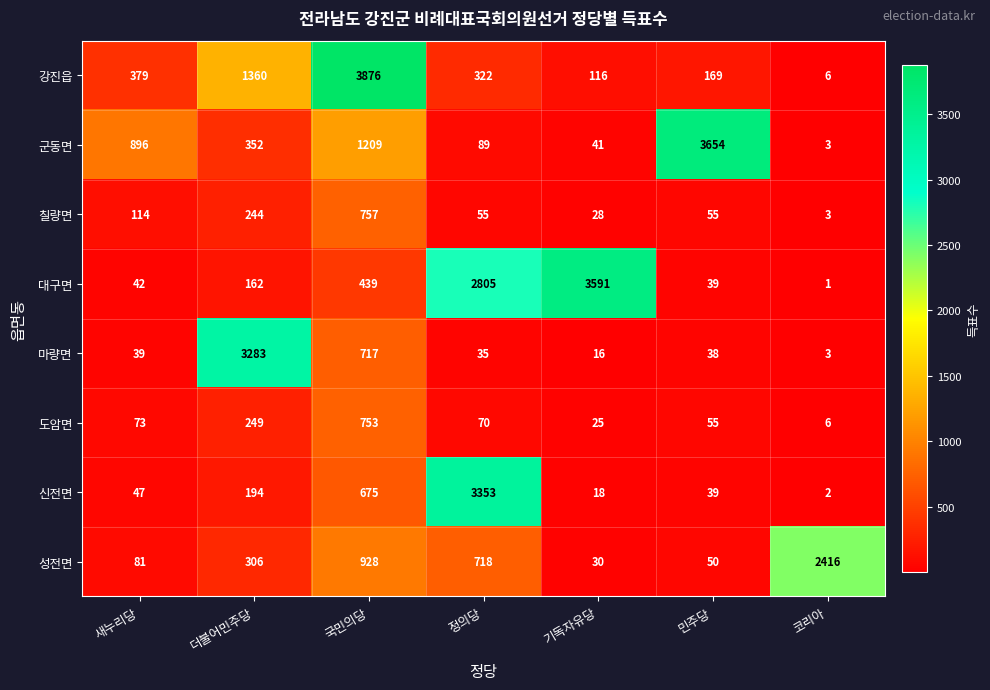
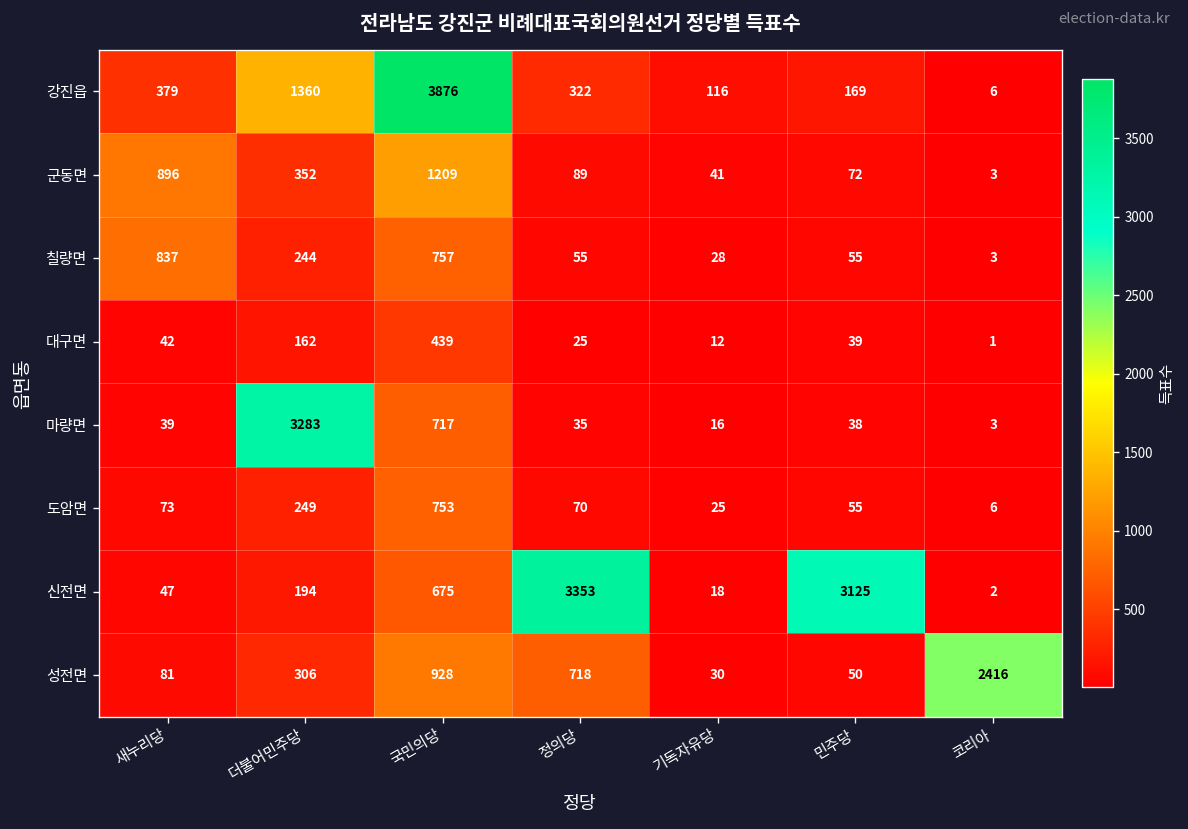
군동면, 민주당: 3654 -> 72
칠량면, 새누리당: 114 -> 837
대구면, 정의당: 2805 -> 25
대구면, 기독자유당: 3591 -> 12
신전면, 민주당: 39 -> 3125
